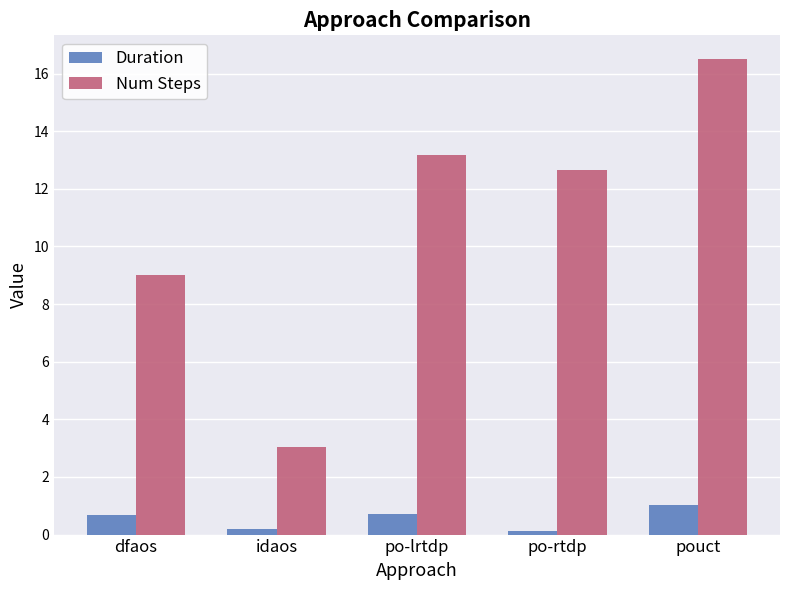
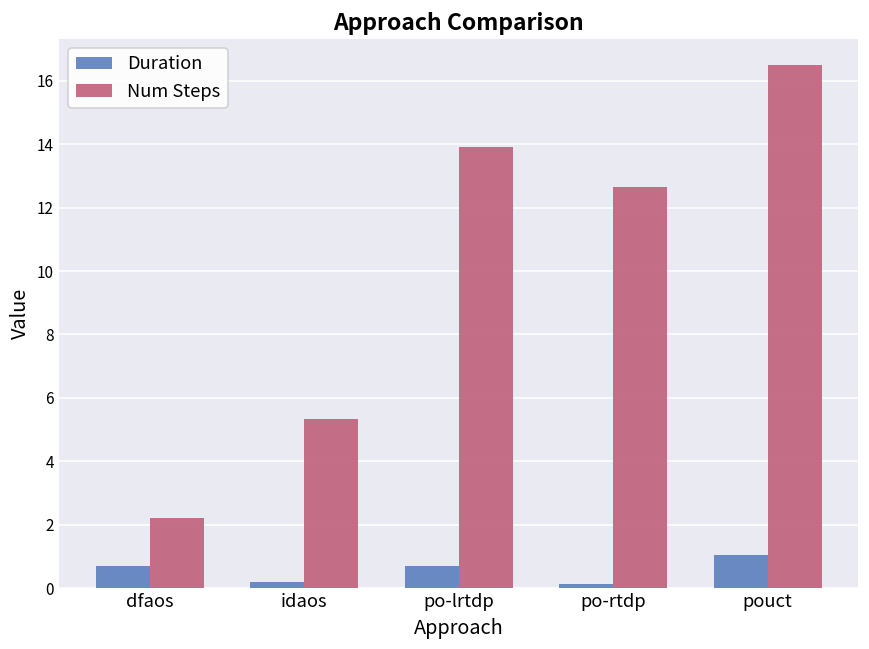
Num Steps, dfaos: 9.0 -> 2.2
Num Steps, idaos: 3.1 -> 5.3
Num Steps, po-lrtdp: 13.2 -> 13.9
